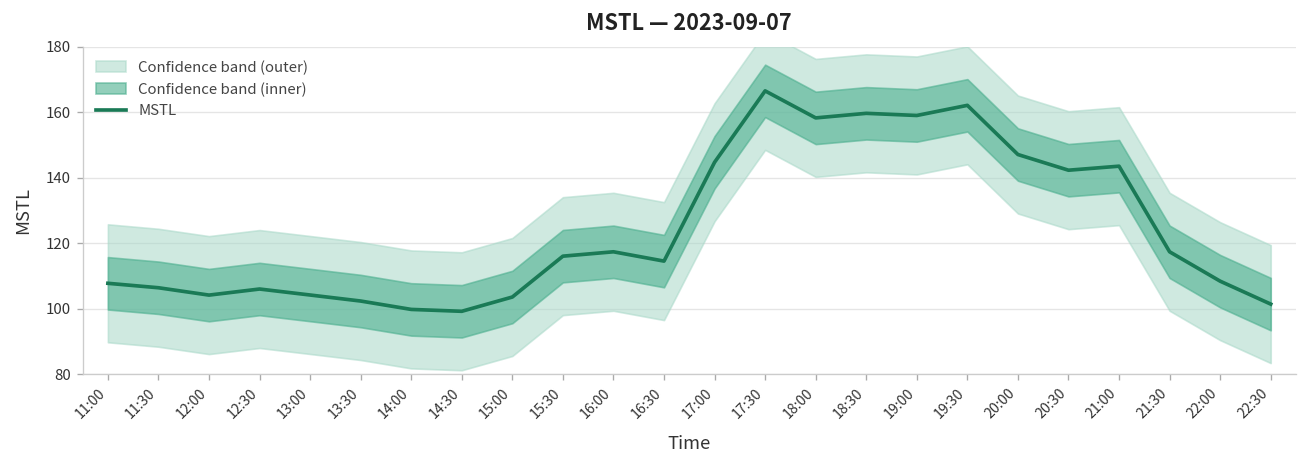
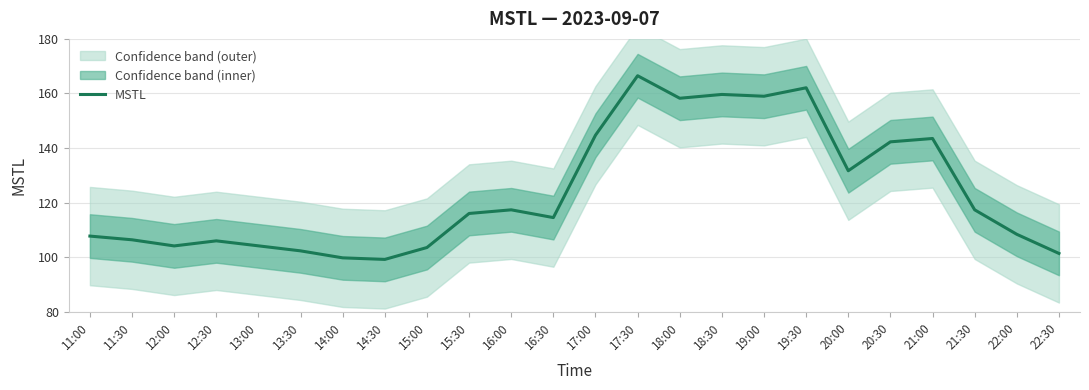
MSTL, 20:00: 147 -> 132
